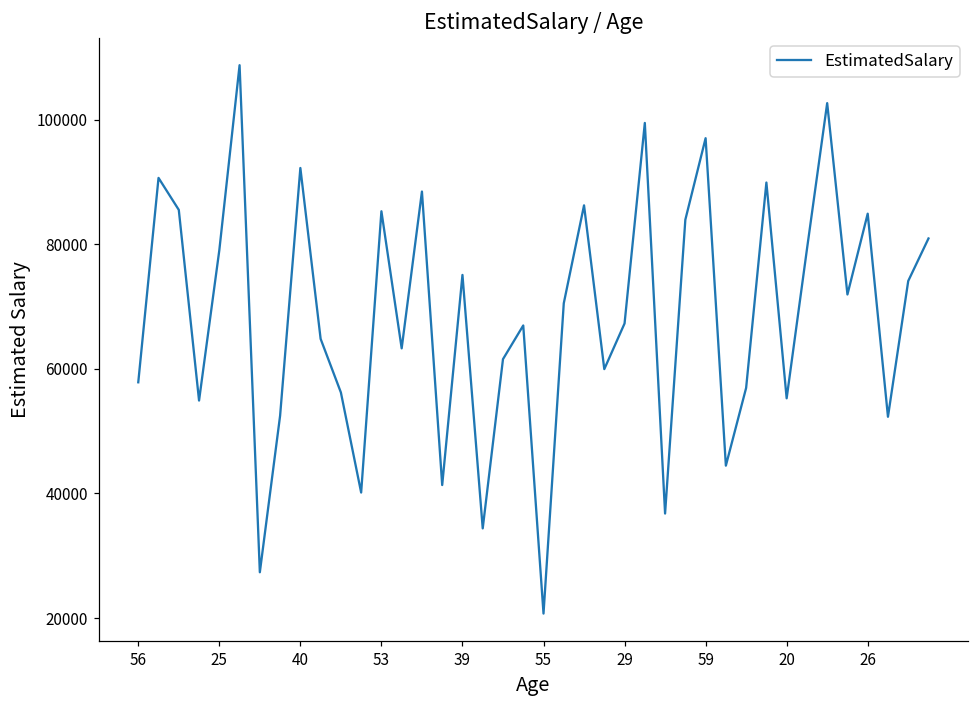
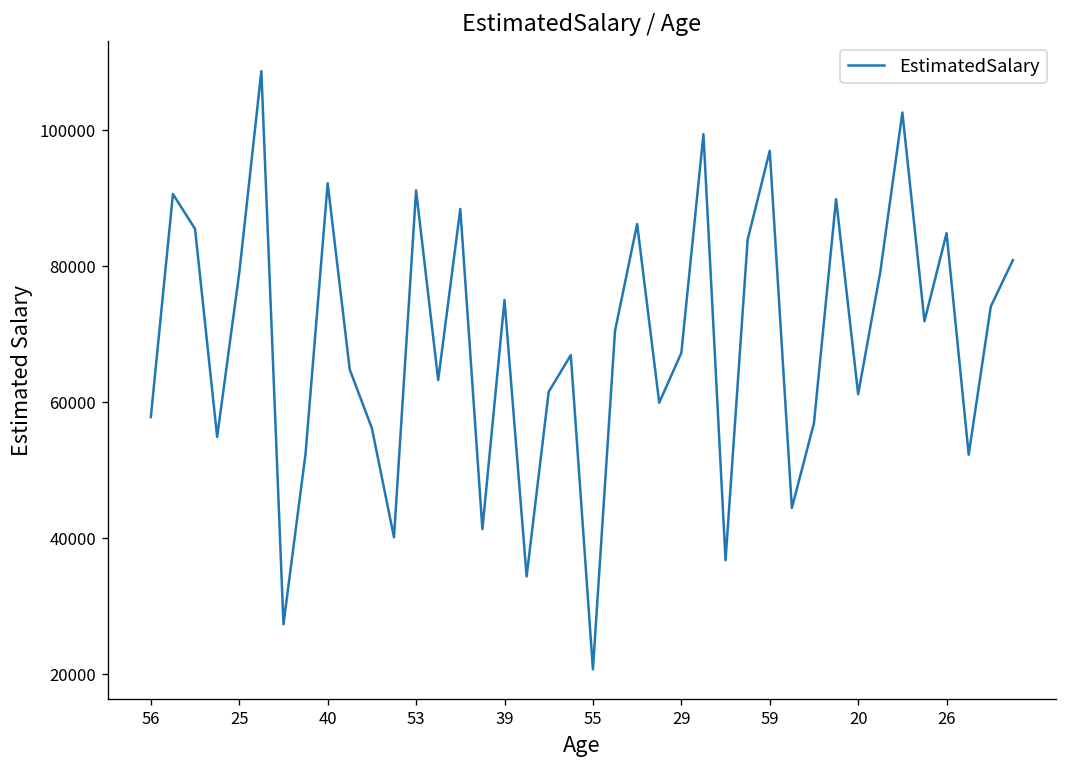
53: 85000 -> 91000
20: 55000 -> 61000
